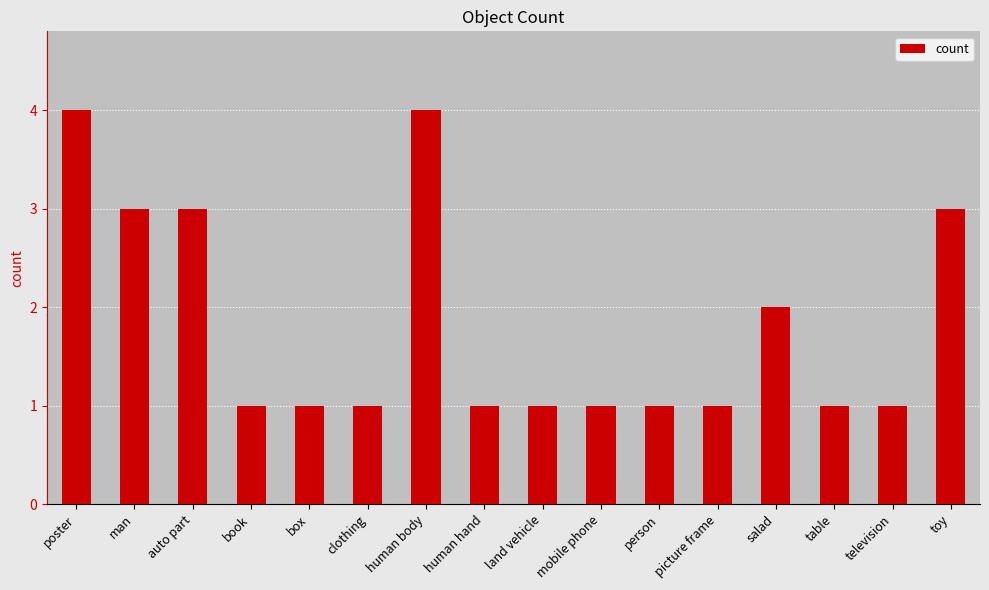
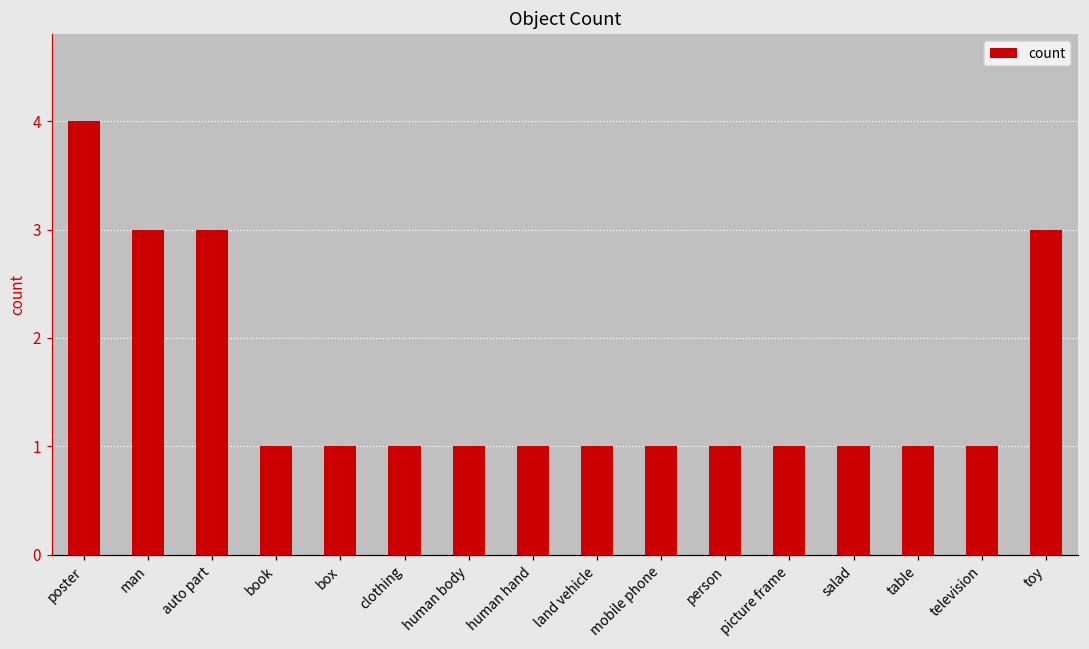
human body: 4 -> 1
salad: 2 -> 1
